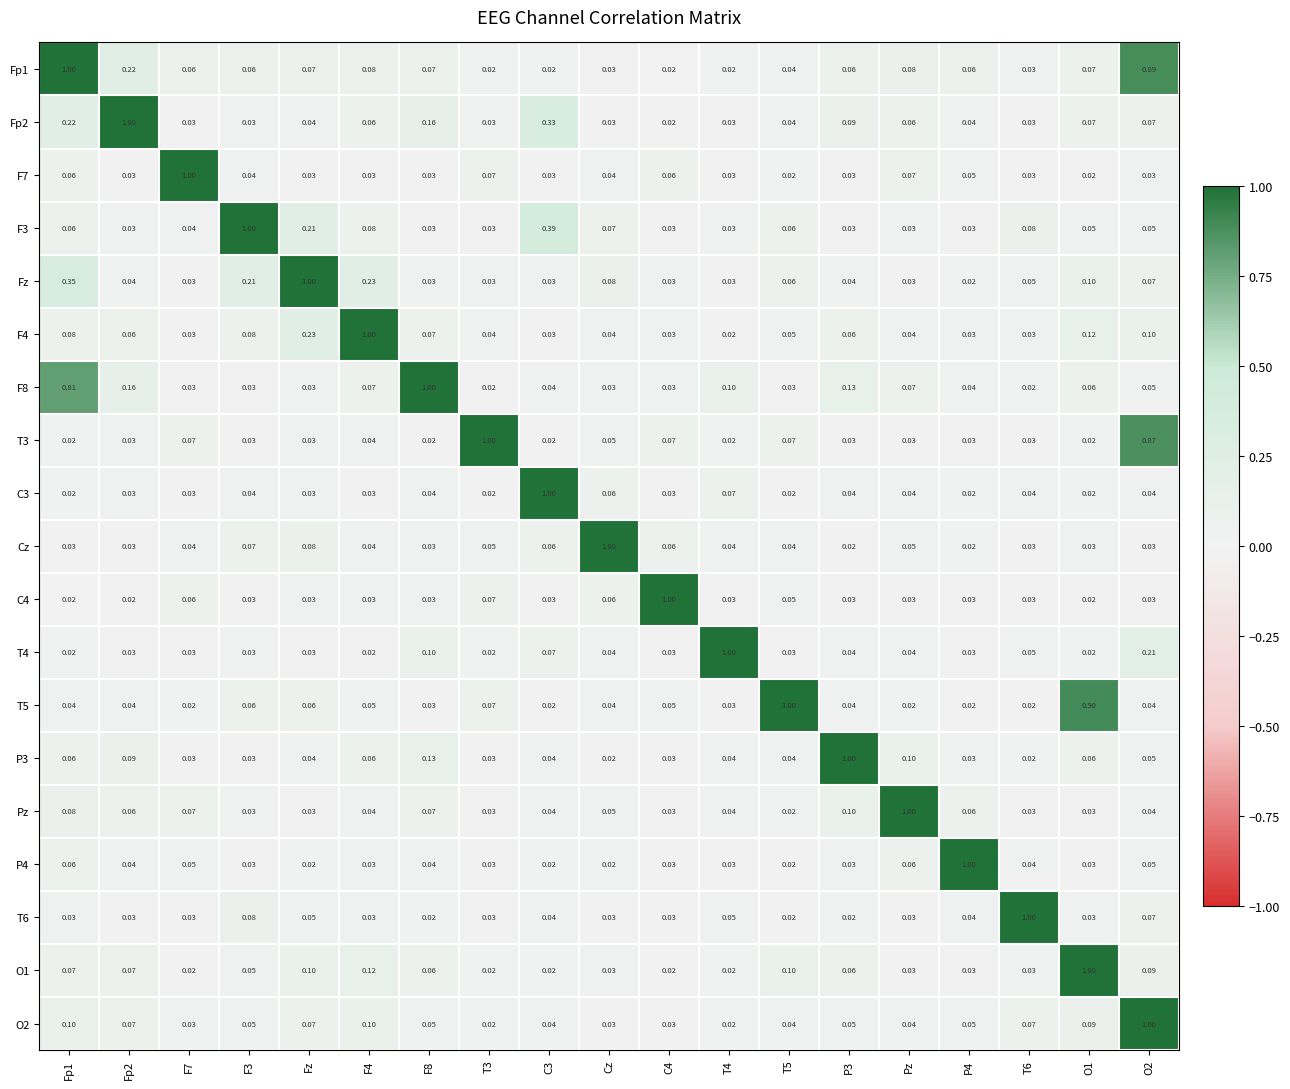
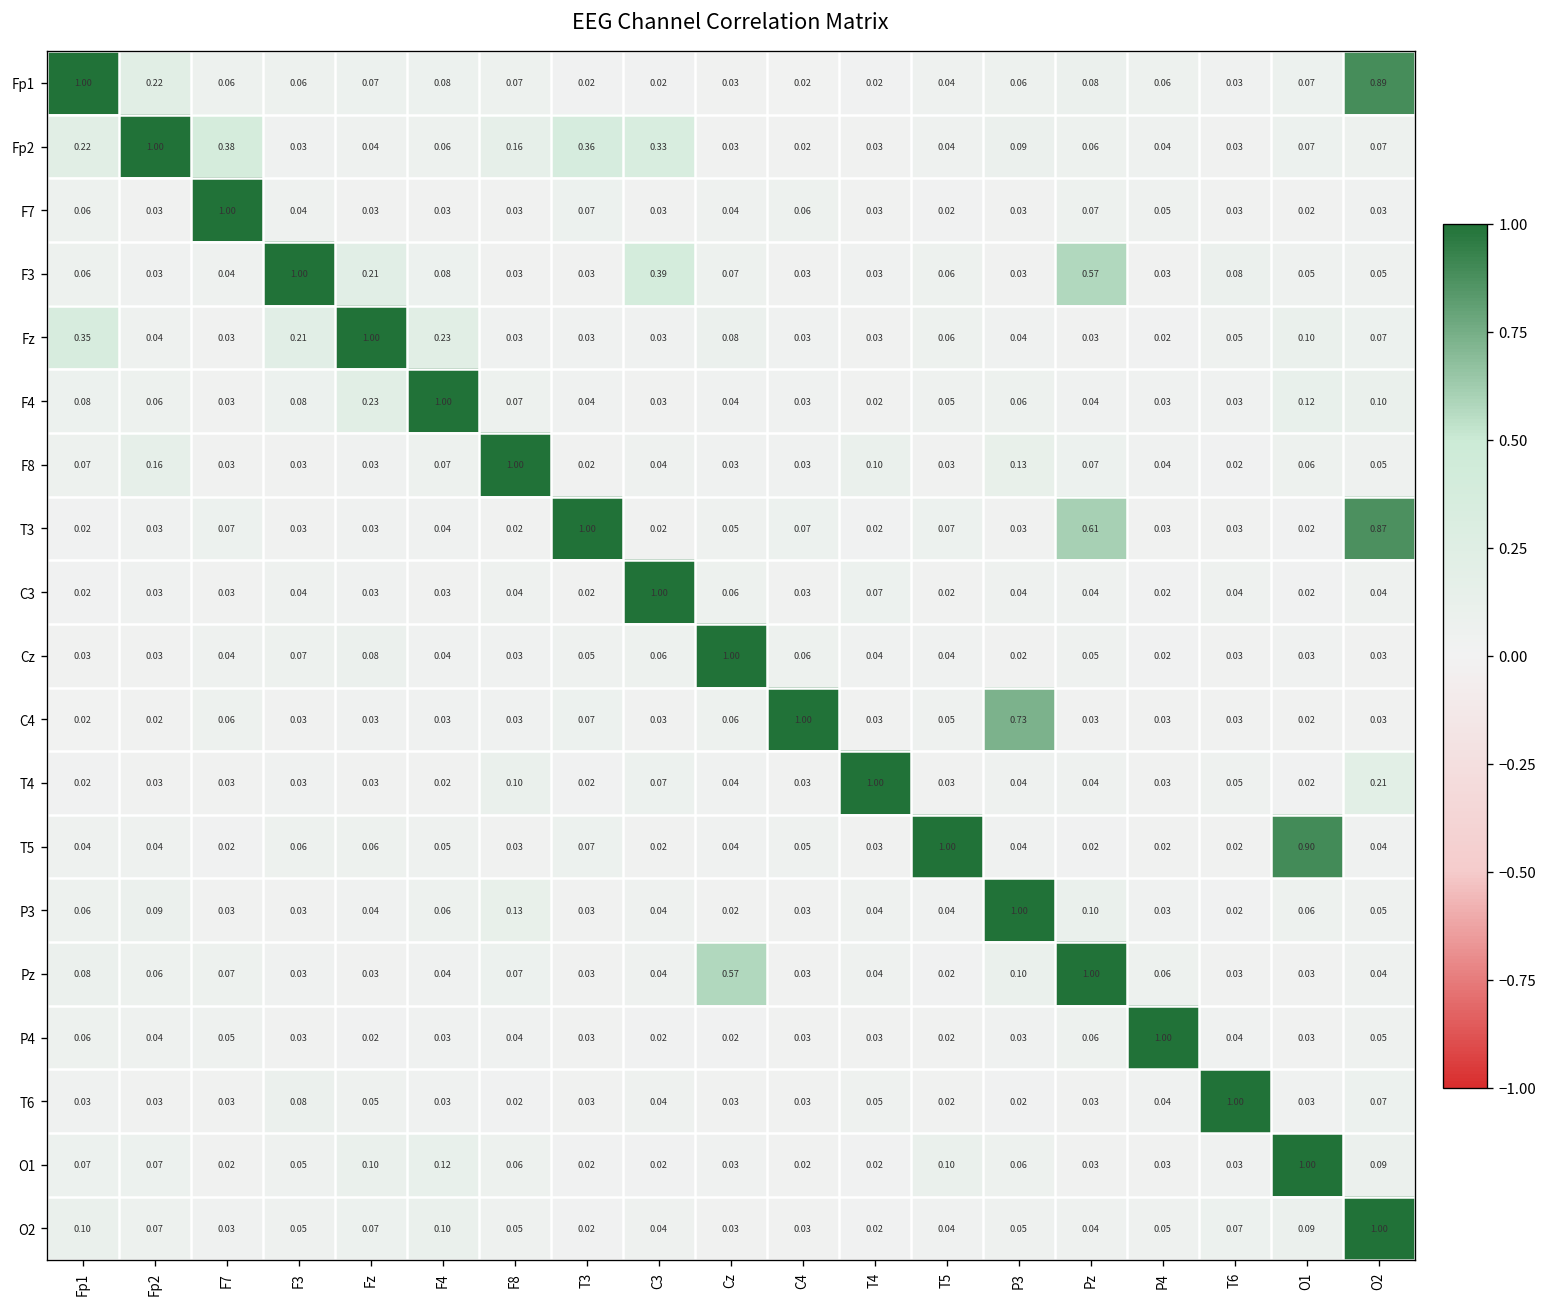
Fp2, F7: 0.03 -> 0.38
Fp2, T3: 0.03 -> 0.36
F3, Pz: 0.03 -> 0.57
F8, Fp1: 0.81 -> 0.07
T3, Pz: 0.03 -> 0.61
C4, P3: 0.03 -> 0.73
Pz, Cz: 0.05 -> 0.57
